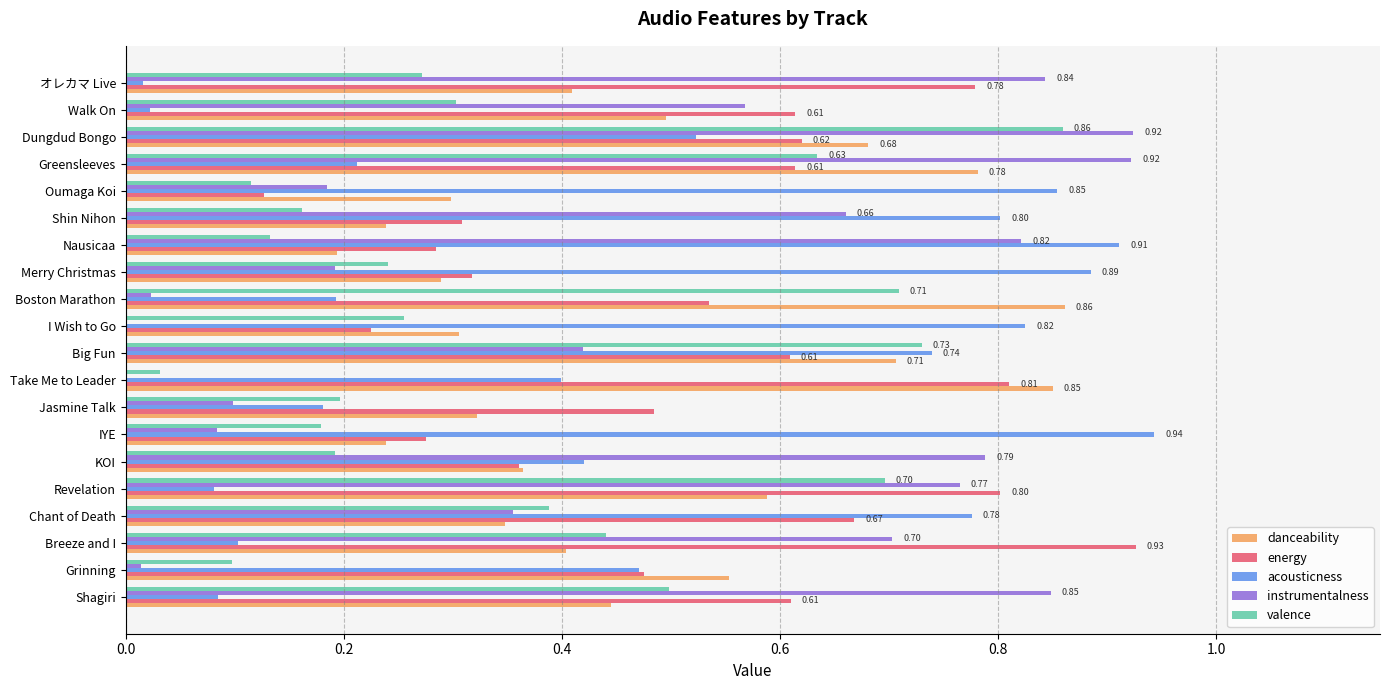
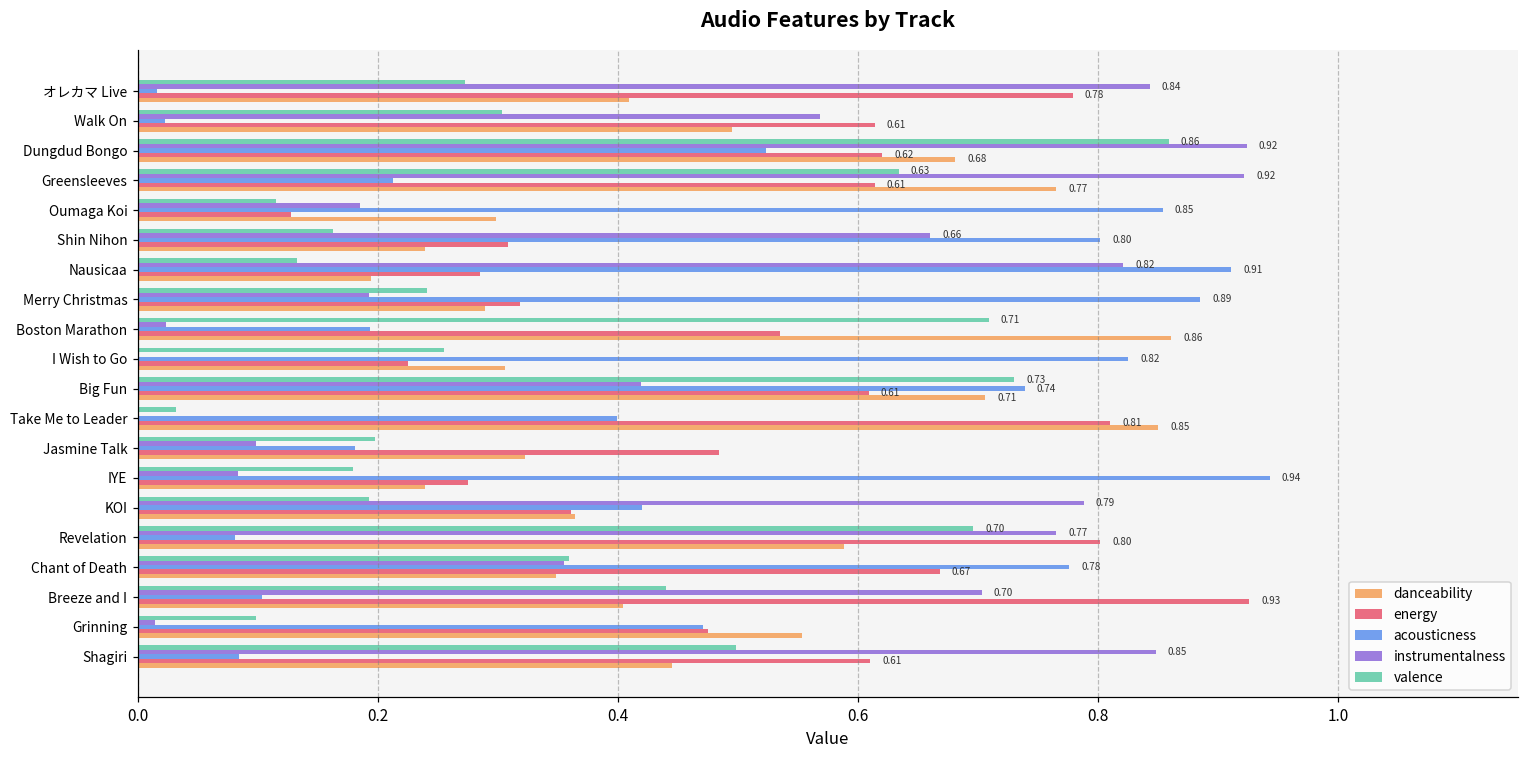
danceability, Greensleeves: 0.78 -> 0.77
valence, Chant of Death: 0.388 -> 0.359
